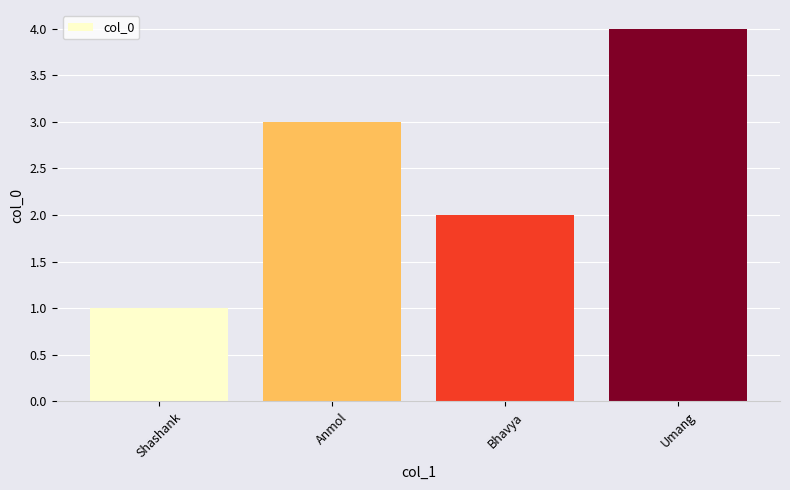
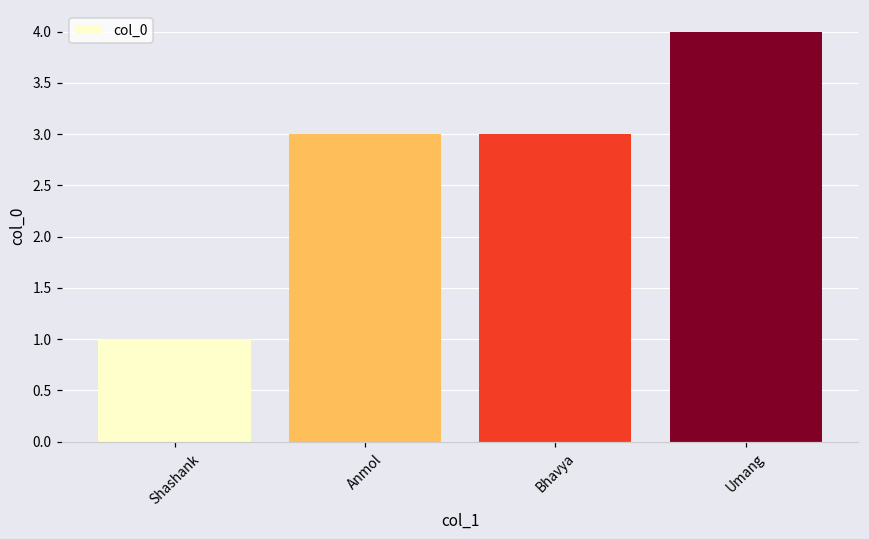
Bhavya: 2 -> 3
